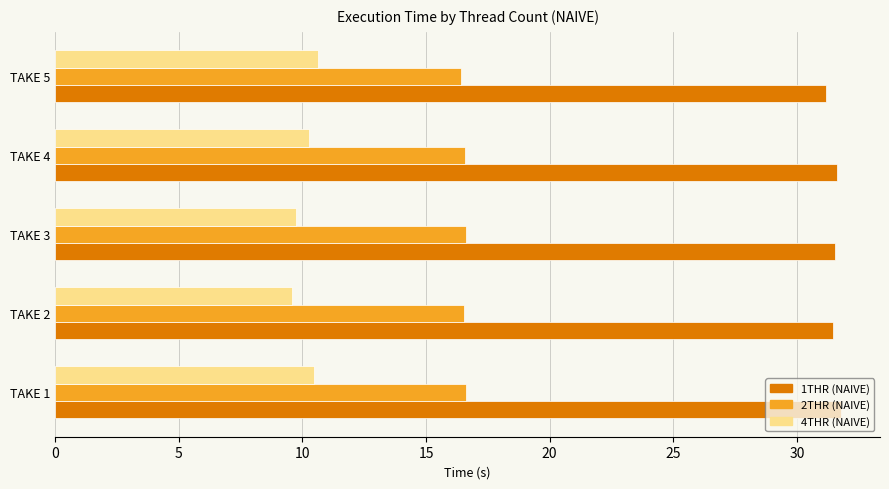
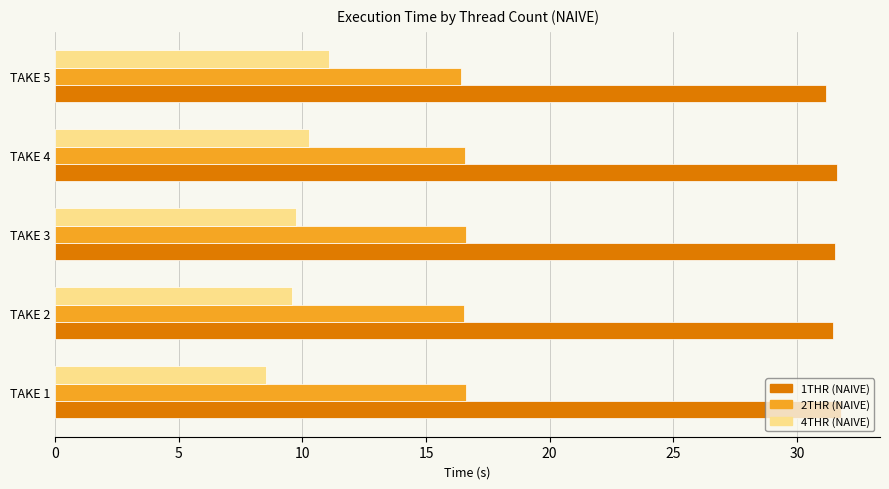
4THR (NAIVE), TAKE 5: 10.6 -> 11.1
4THR (NAIVE), TAKE 1: 10.5 -> 8.5
